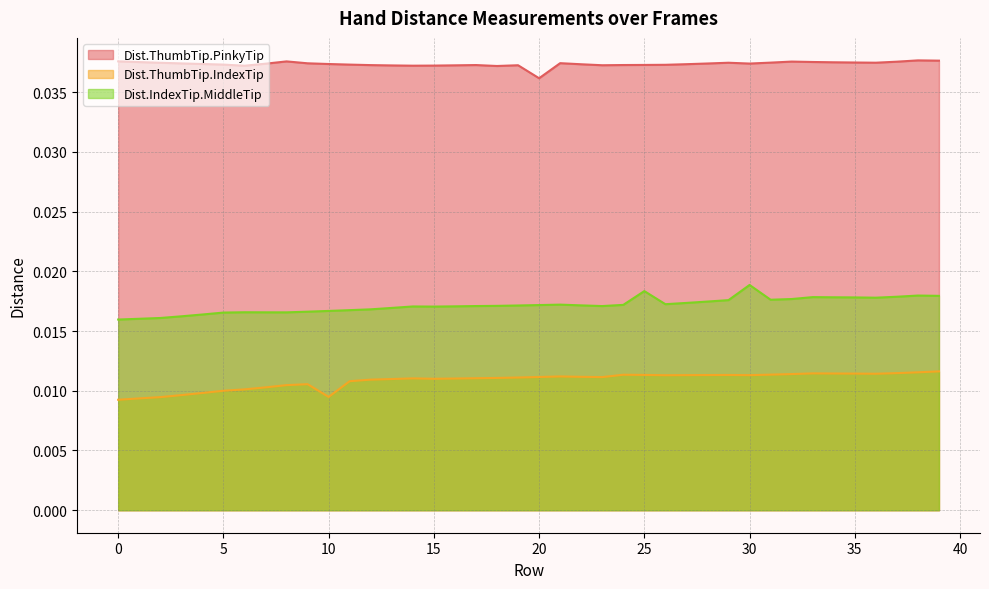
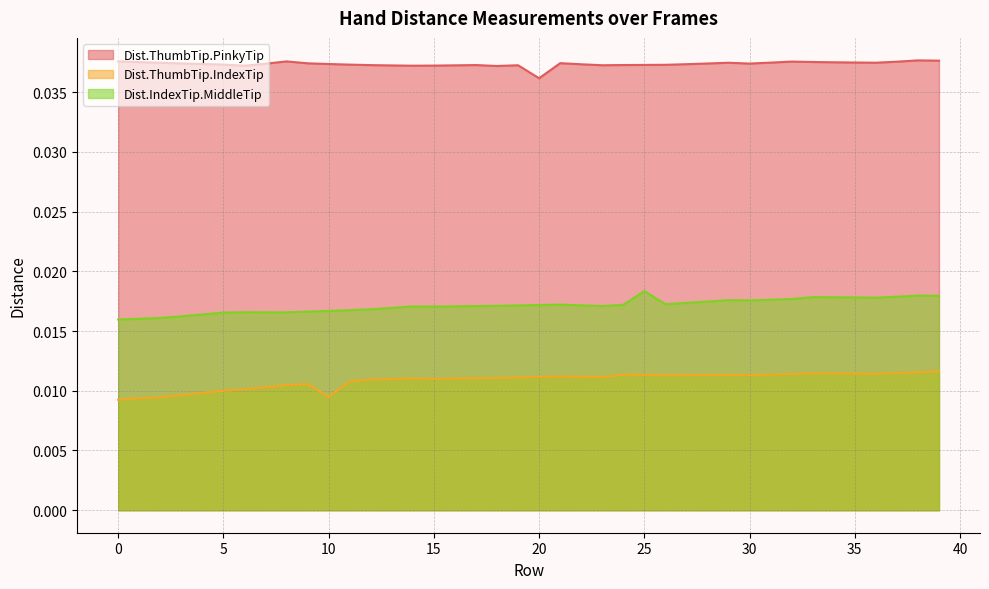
Dist.IndexTip.MiddleTip, 30: 0.0189 -> 0.0176
